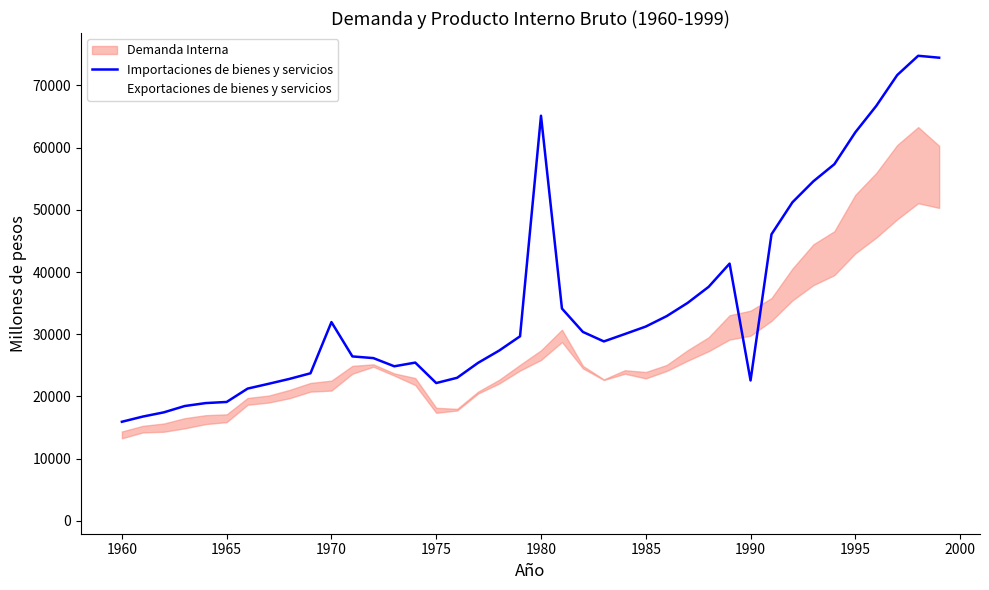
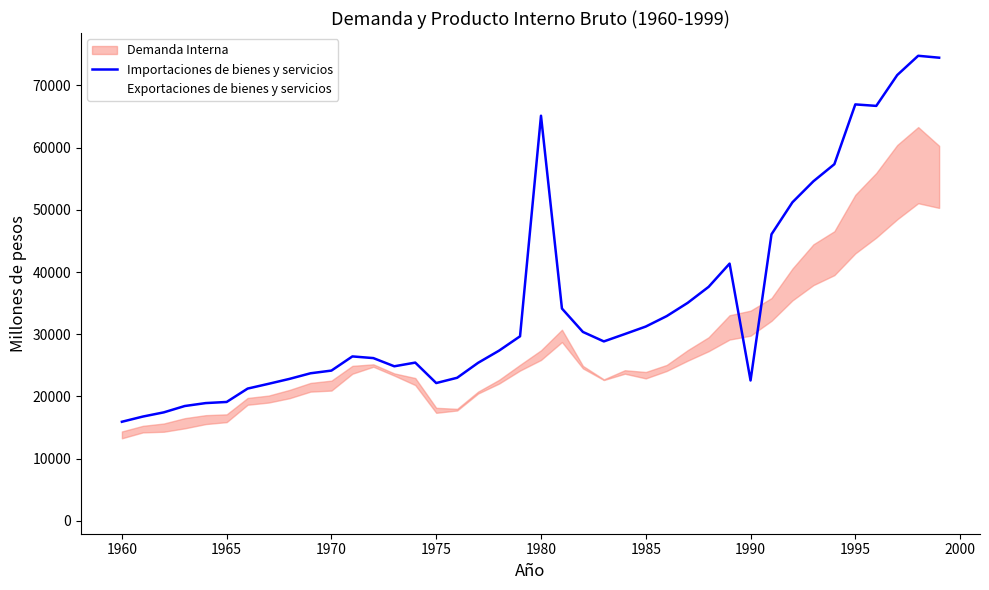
Importaciones de bienes y servicios, 1970: 32000 -> 24000
Importaciones de bienes y servicios, 1995: 62000 -> 67000
